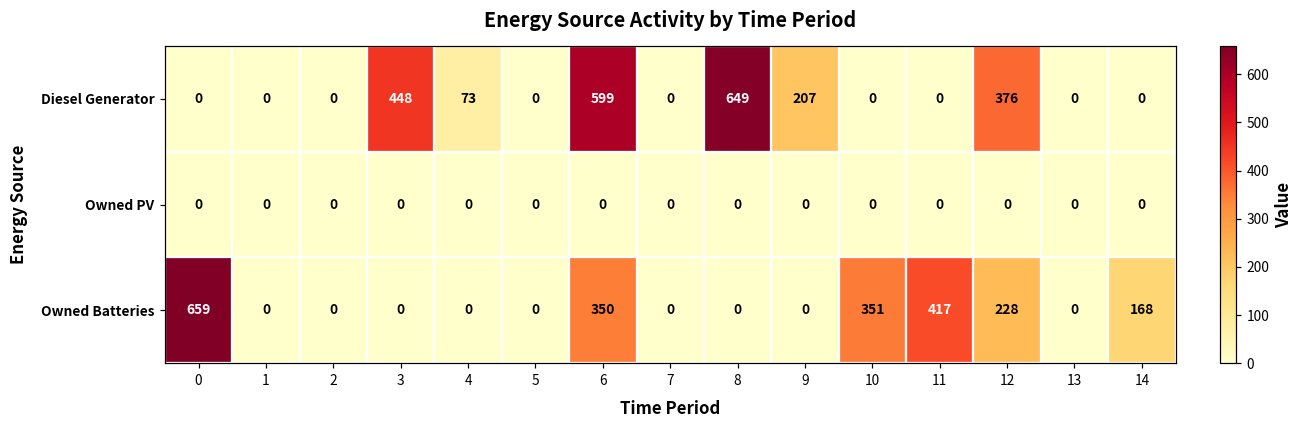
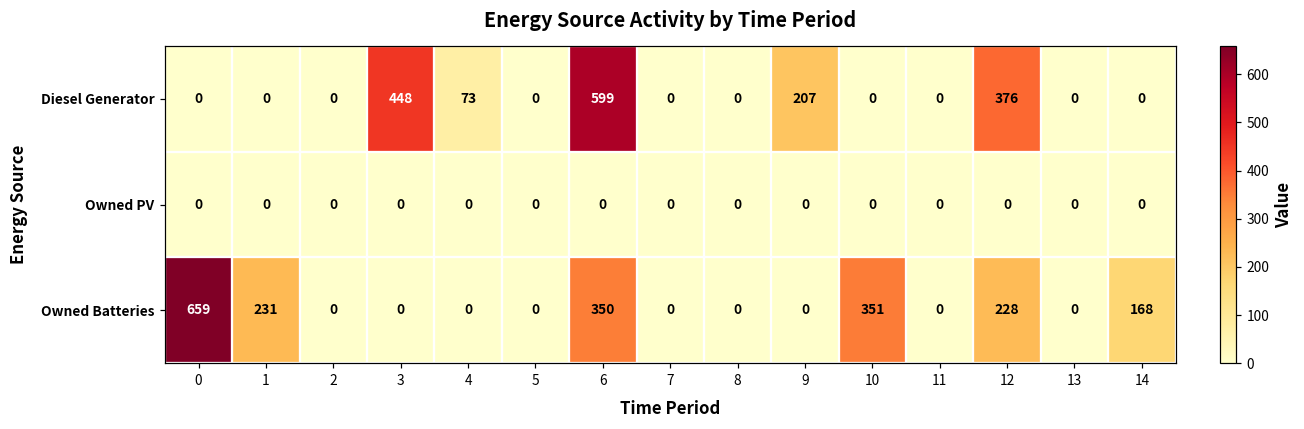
Diesel Generator, 8: 649 -> 0
Owned Batteries, 1: 0 -> 231
Owned Batteries, 11: 417 -> 0
